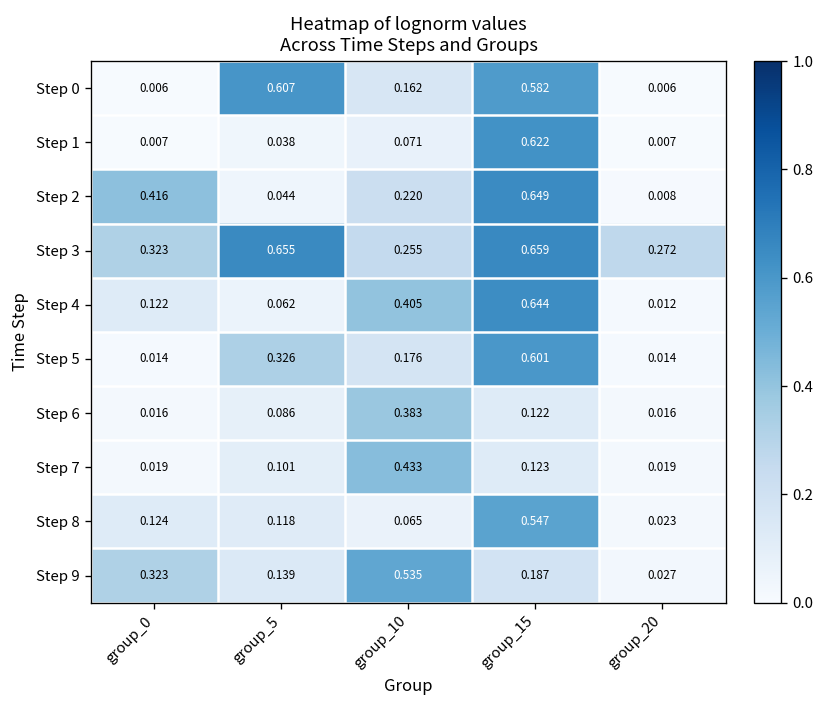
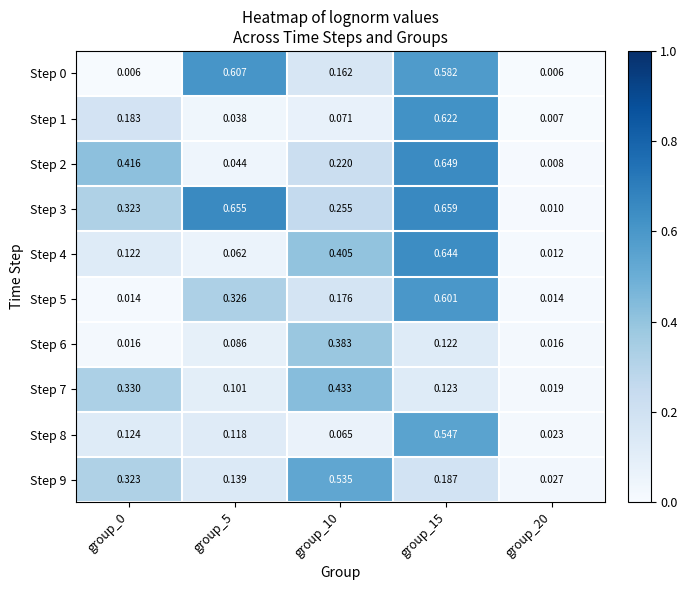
Step 1, group_0: 0.007 -> 0.183
Step 3, group_20: 0.272 -> 0.010
Step 7, group_0: 0.019 -> 0.330
